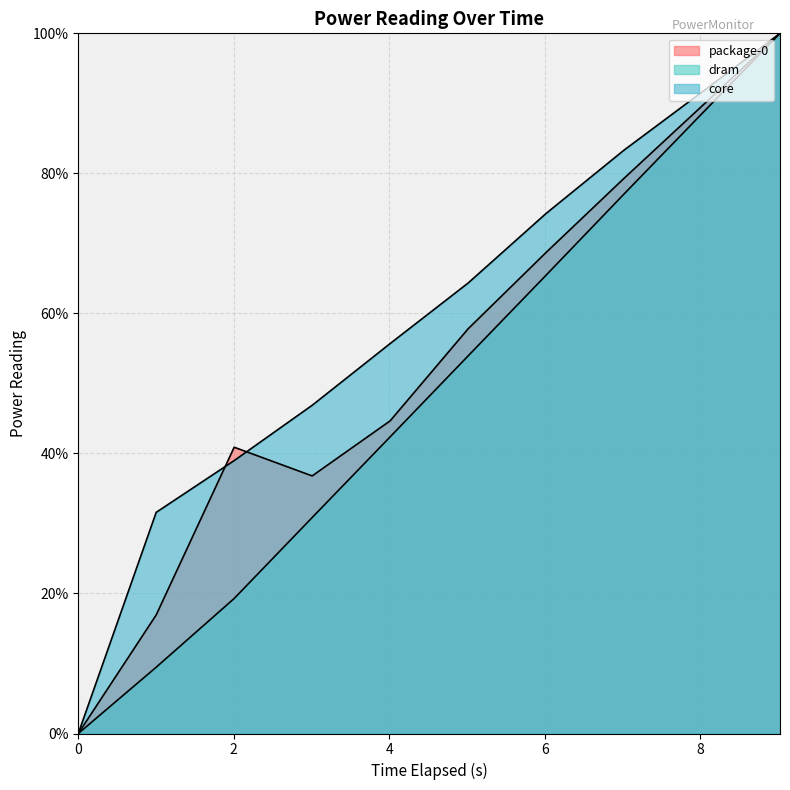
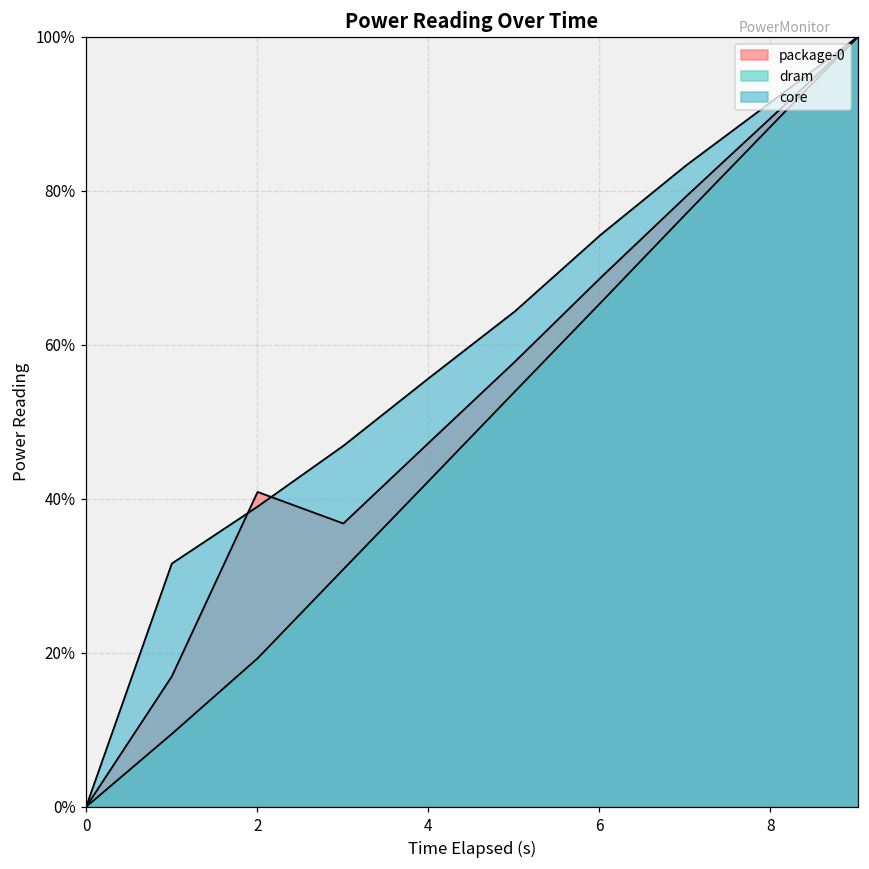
package-0, 4: 45% -> 47%
